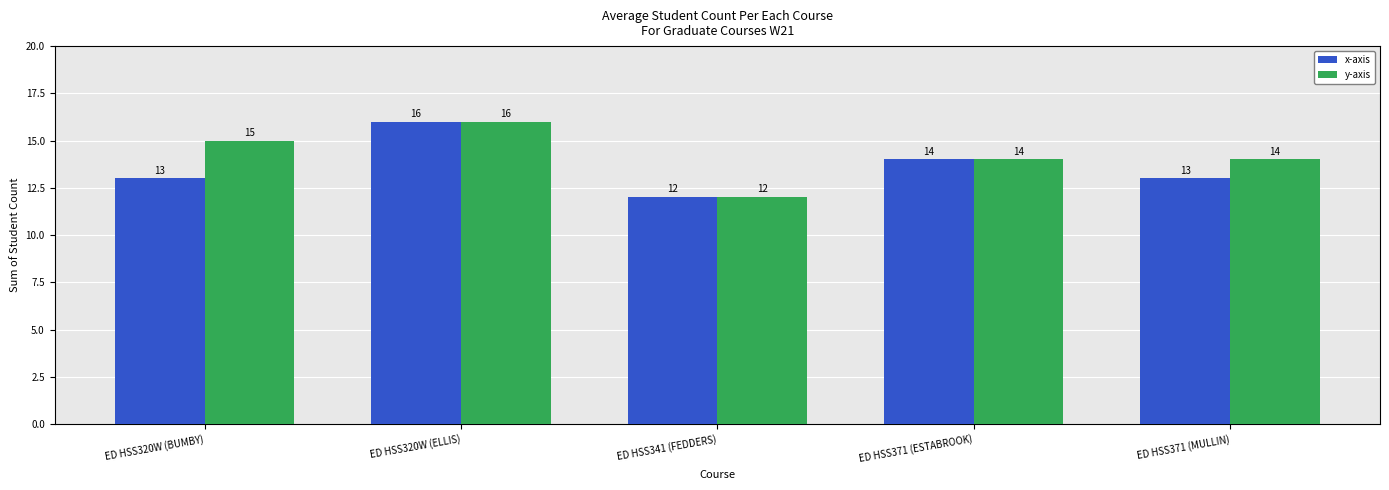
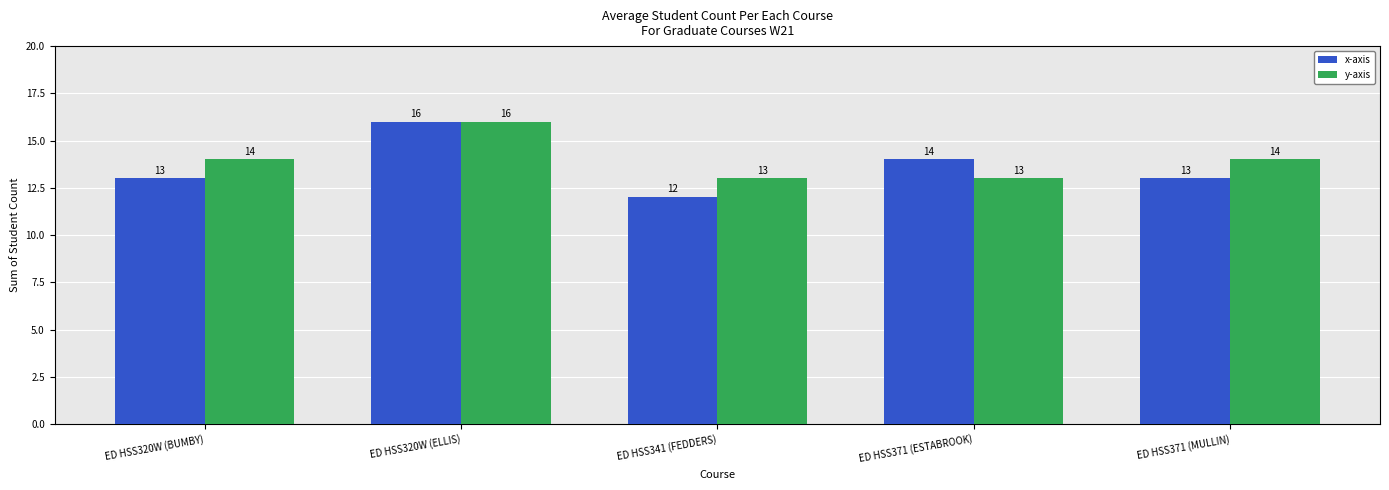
y-axis, ED HSS320W (BUMBY): 15 -> 14
y-axis, ED HSS341 (FEDDERS): 12 -> 13
y-axis, ED HSS371 (ESTABROOK): 14 -> 13
